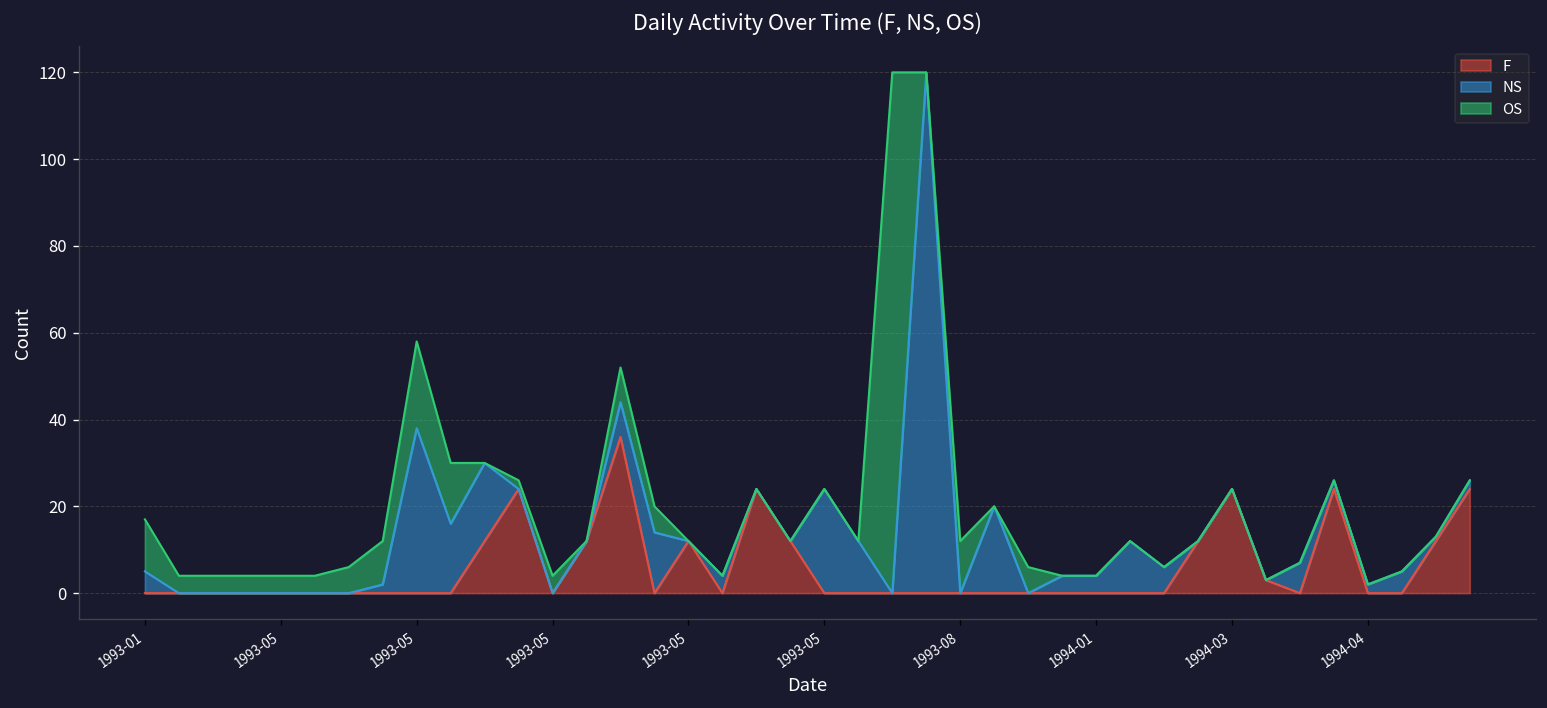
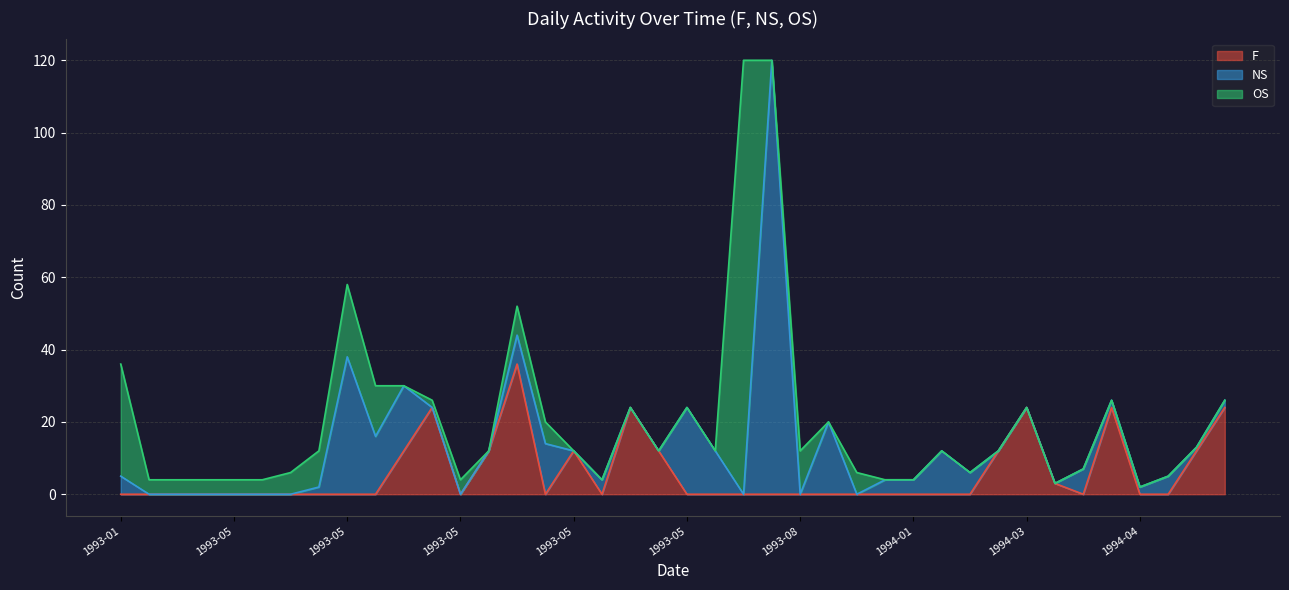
OS, 1993-01: 12 -> 31
